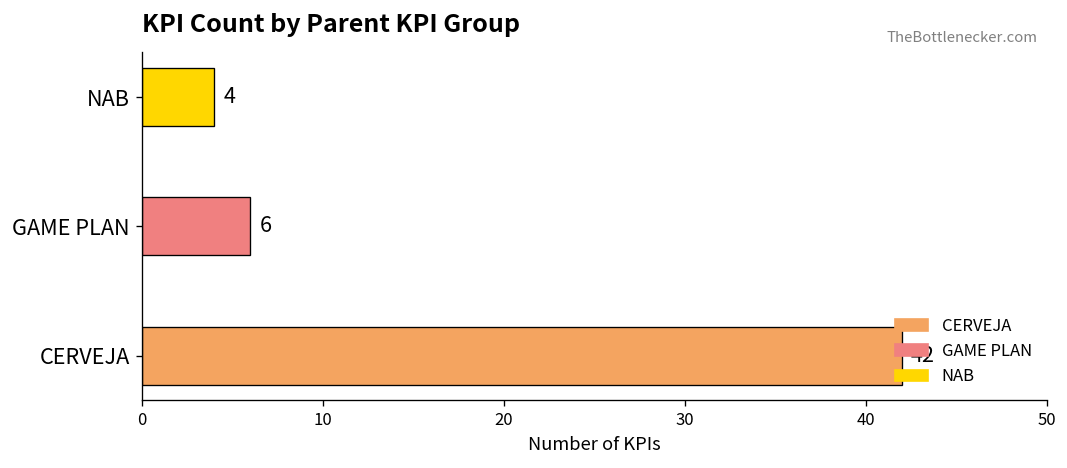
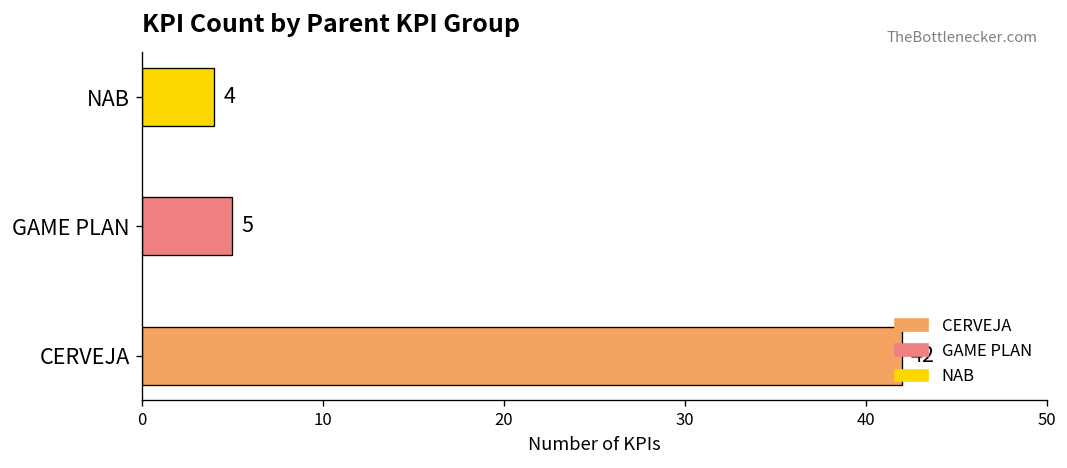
GAME PLAN: 6 -> 5
